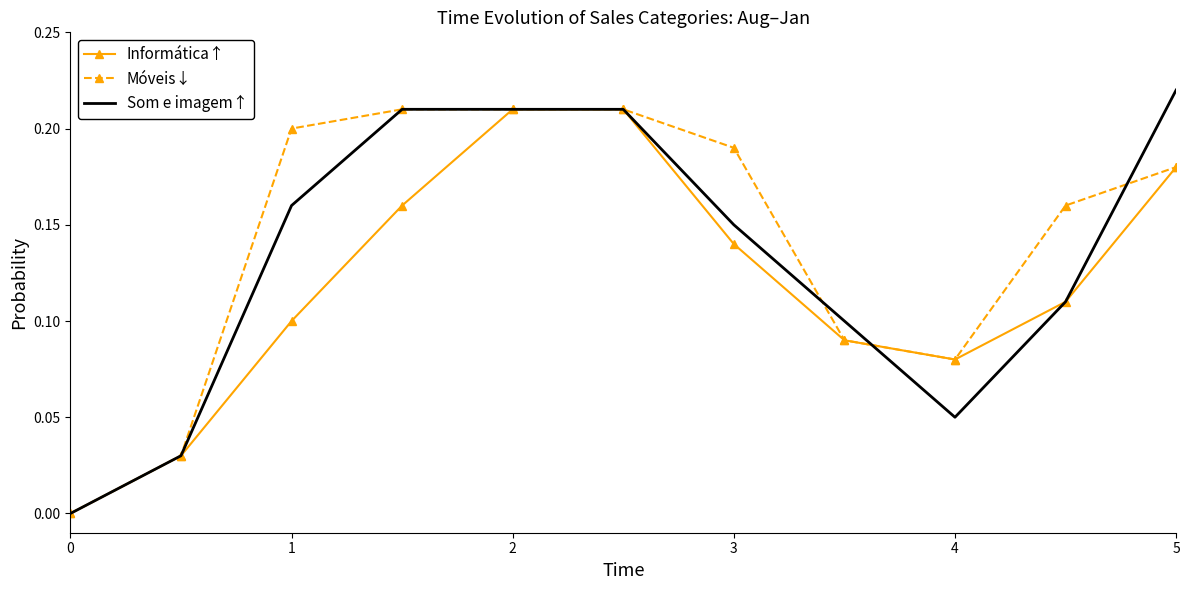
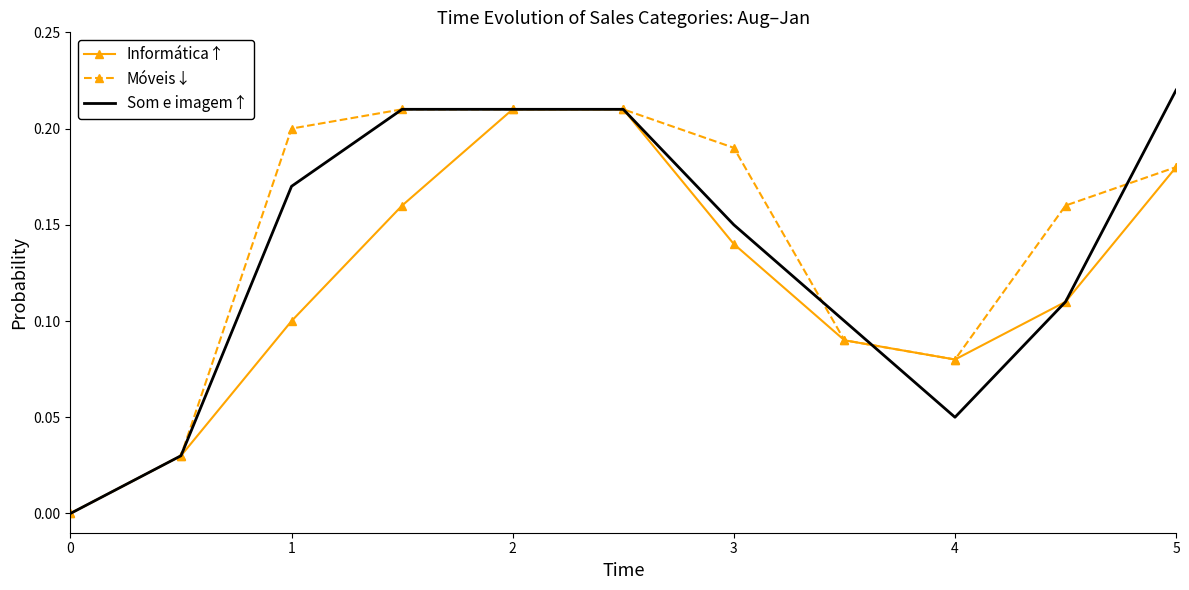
Som e imagem↑, 1: 0.16 -> 0.17
